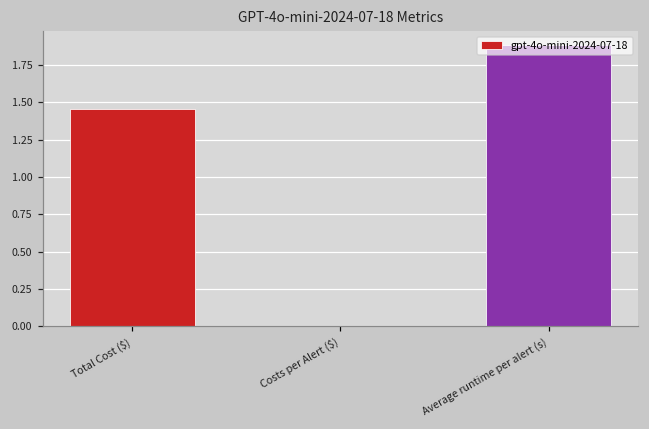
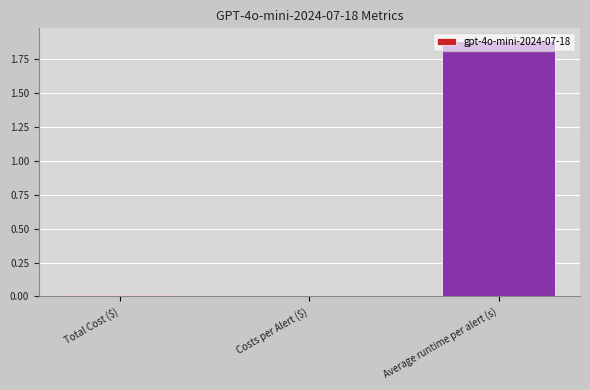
Total Cost ($): 1.46 -> 0.01
